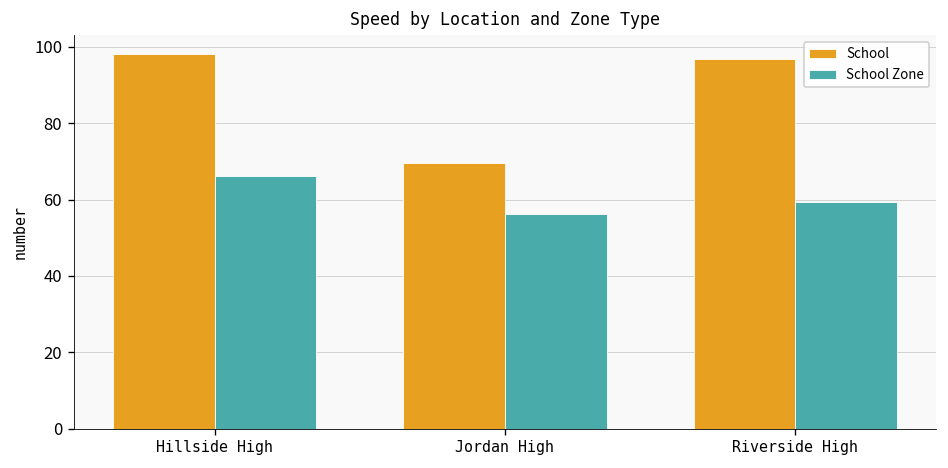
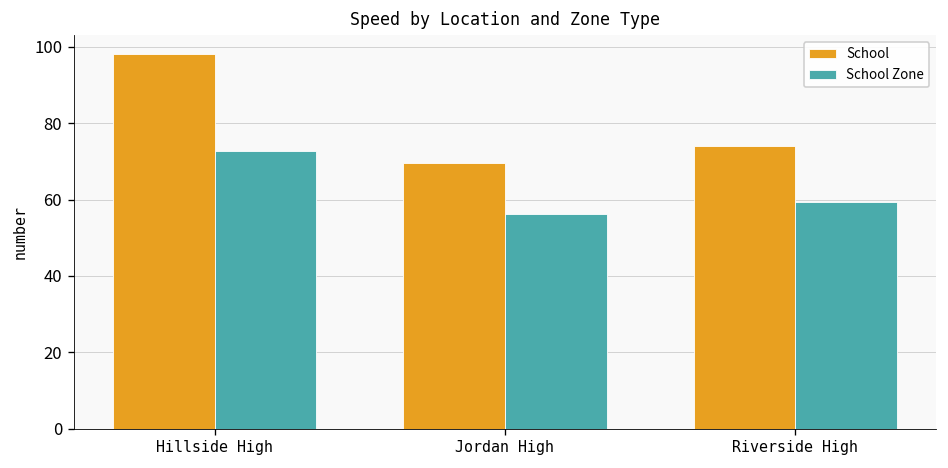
School Zone, Hillside High: 66 -> 73
School, Riverside High: 97 -> 74
